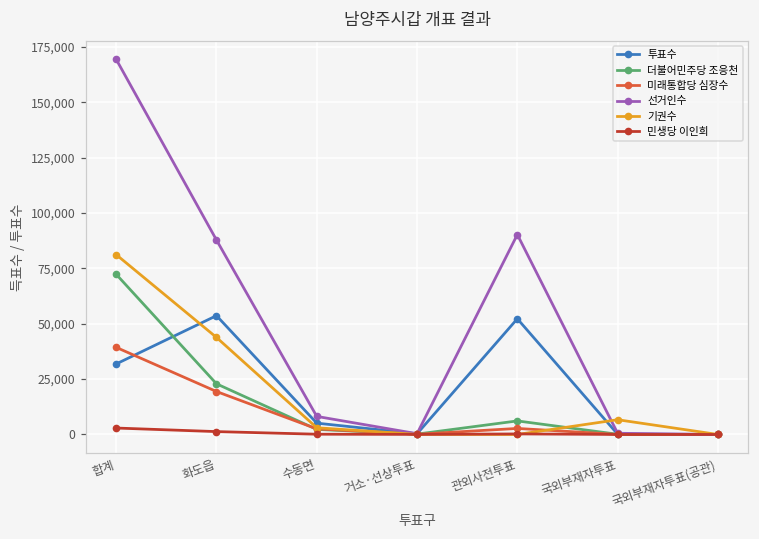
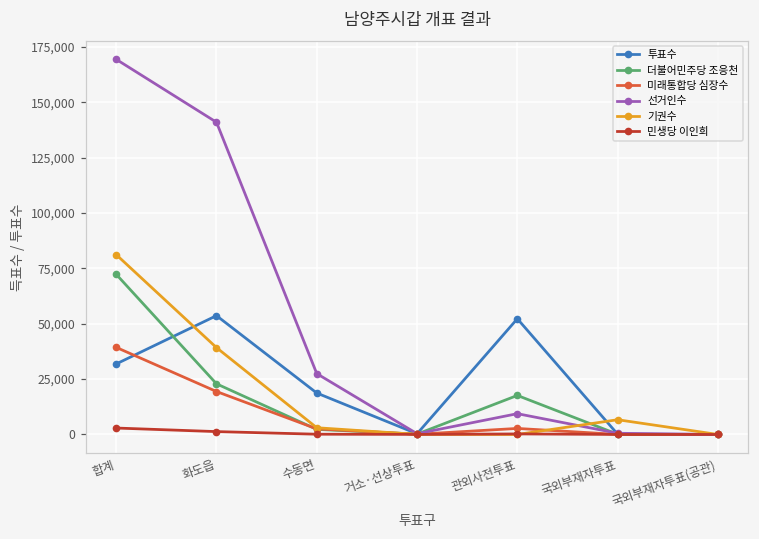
선거인수, 화도읍: 88,000 -> 141,000
기권수, 화도읍: 44,000 -> 39,000
투표수, 수동면: 5,000 -> 19,000
선거인수, 수동면: 8,000 -> 27,000
더불어민주당 조응천, 관외사전투표: 6,000 -> 18,000
선거인수, 관외사전투표: 90,000 -> 9,000
